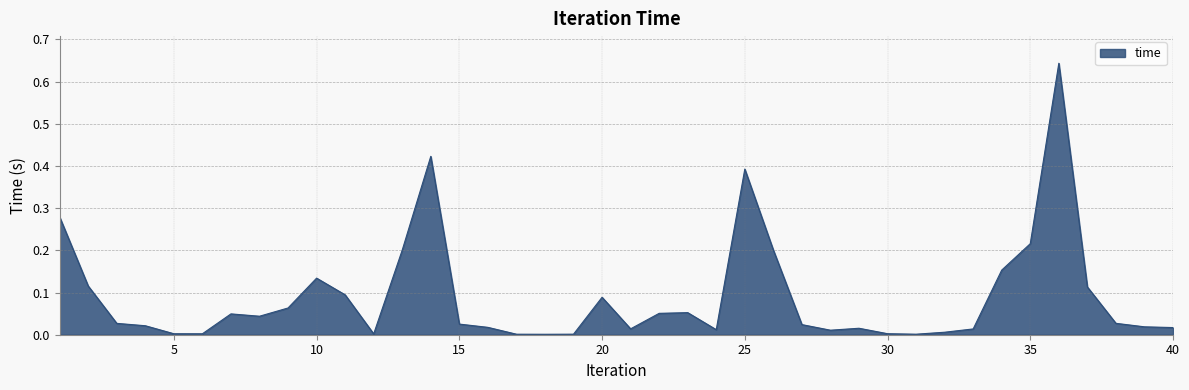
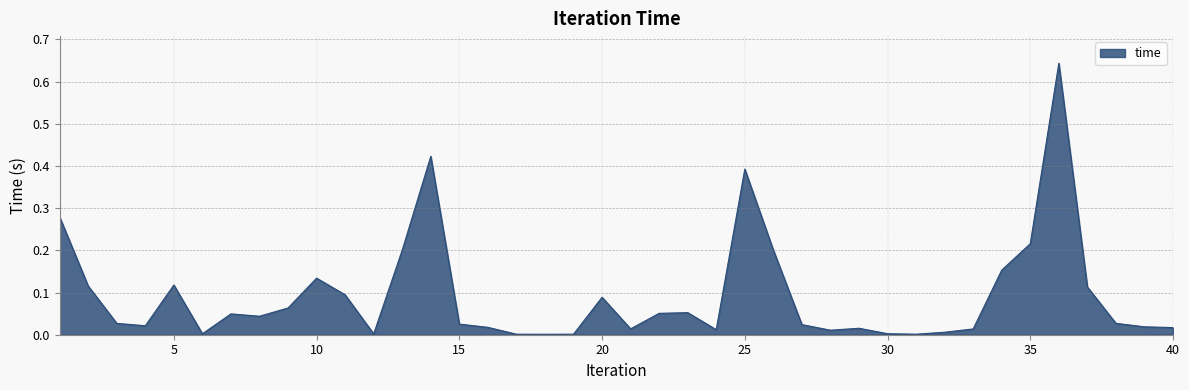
5: 0.00 -> 0.12
